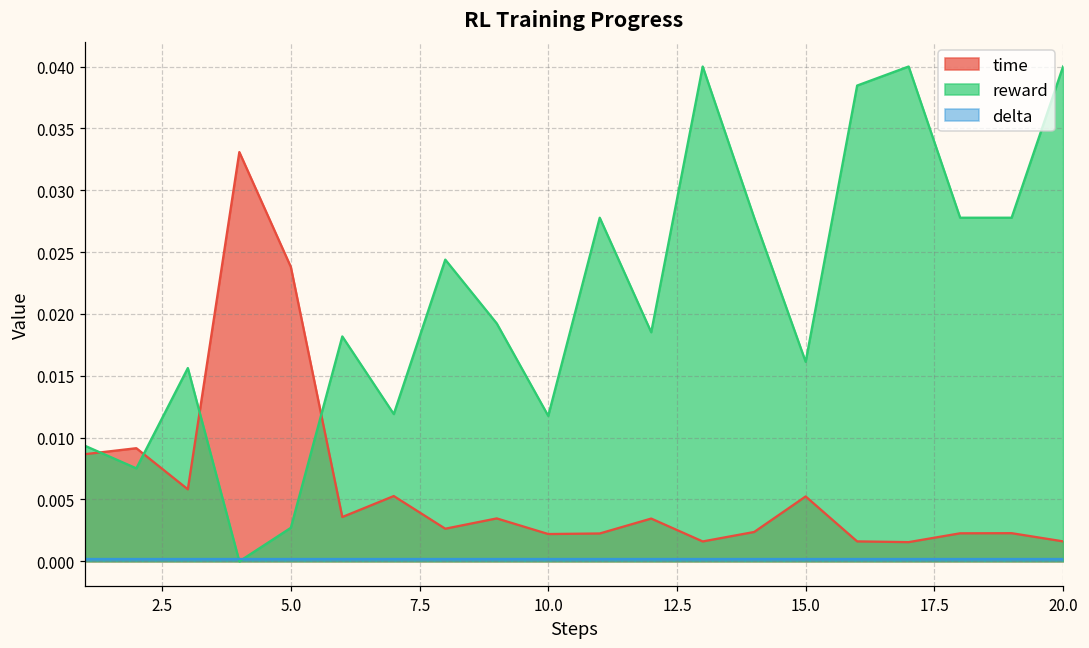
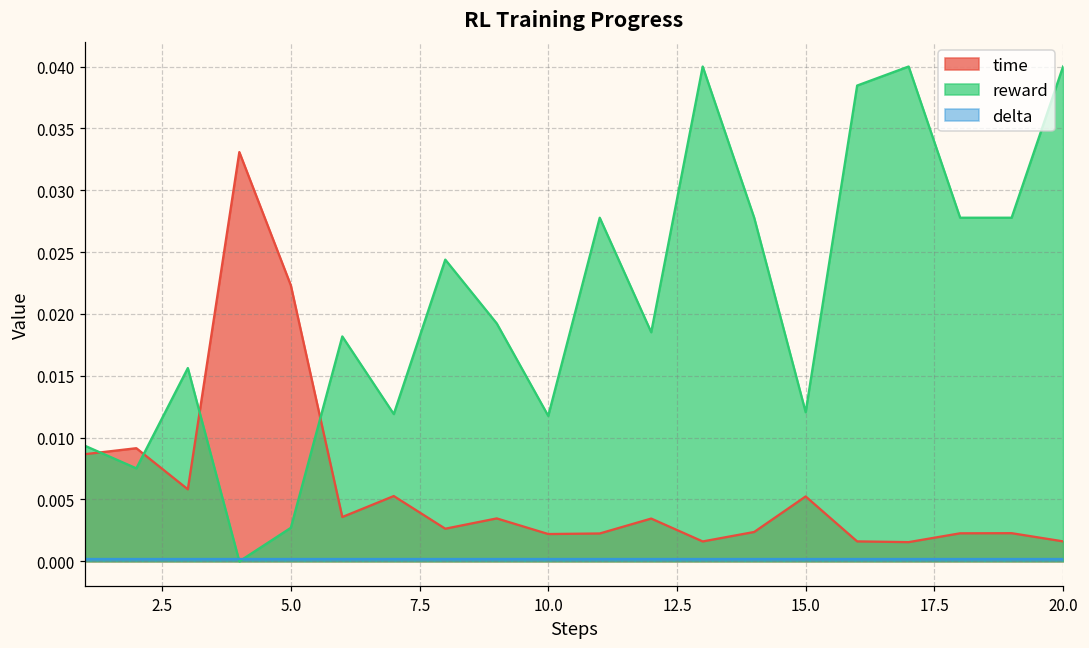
time, 5.0: 0.0238 -> 0.0223
reward, 15.0: 0.0161 -> 0.0121
